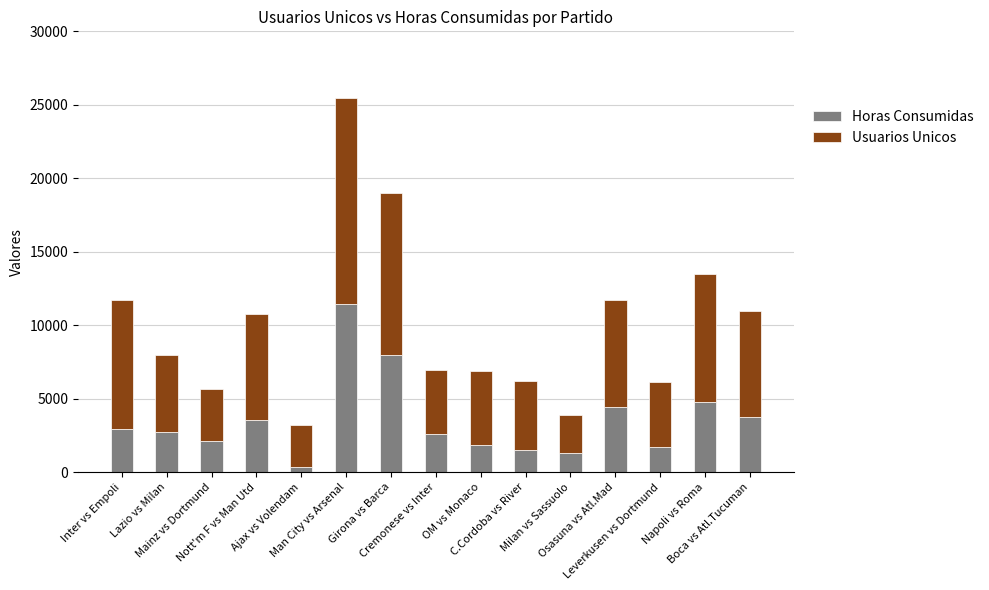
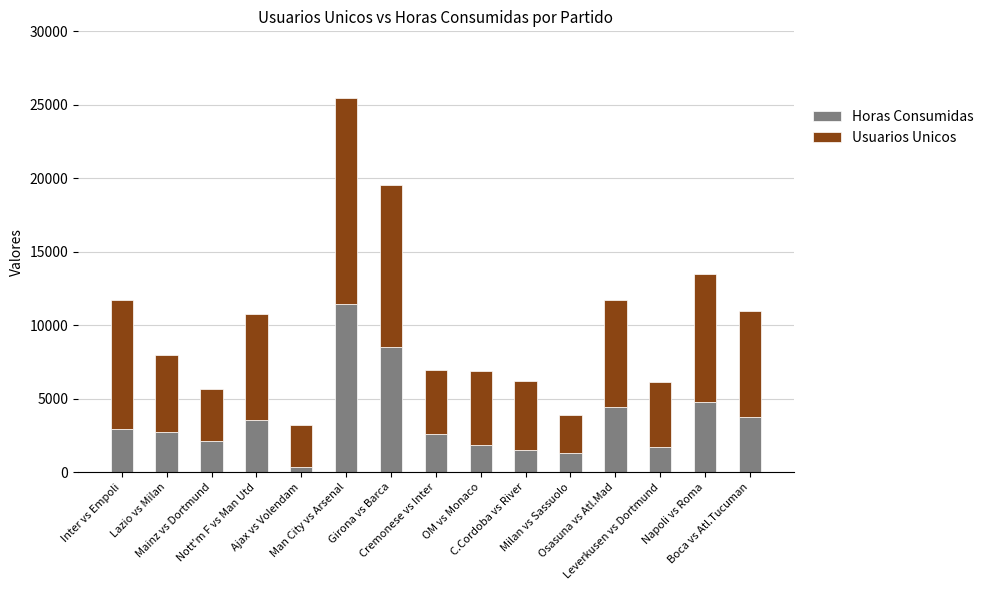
Horas Consumidas, Girona vs Barca: 7900 -> 8500
